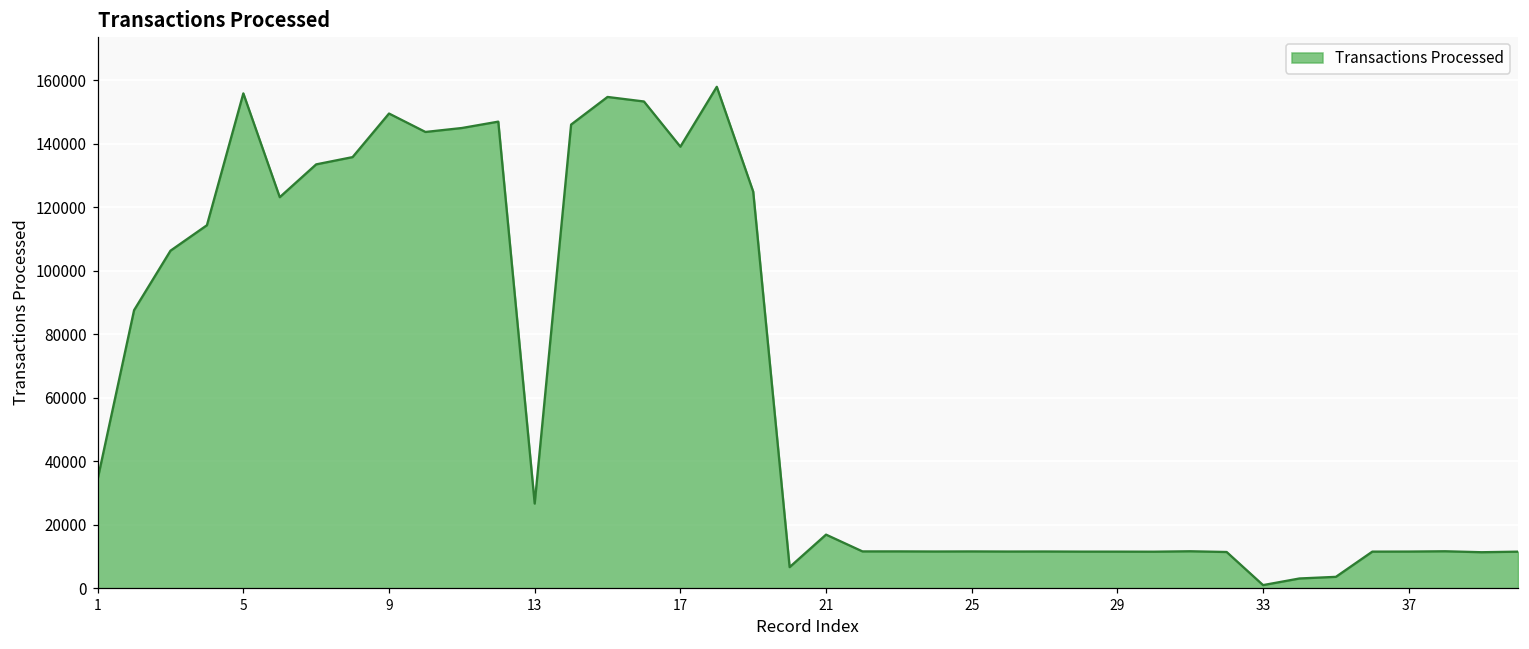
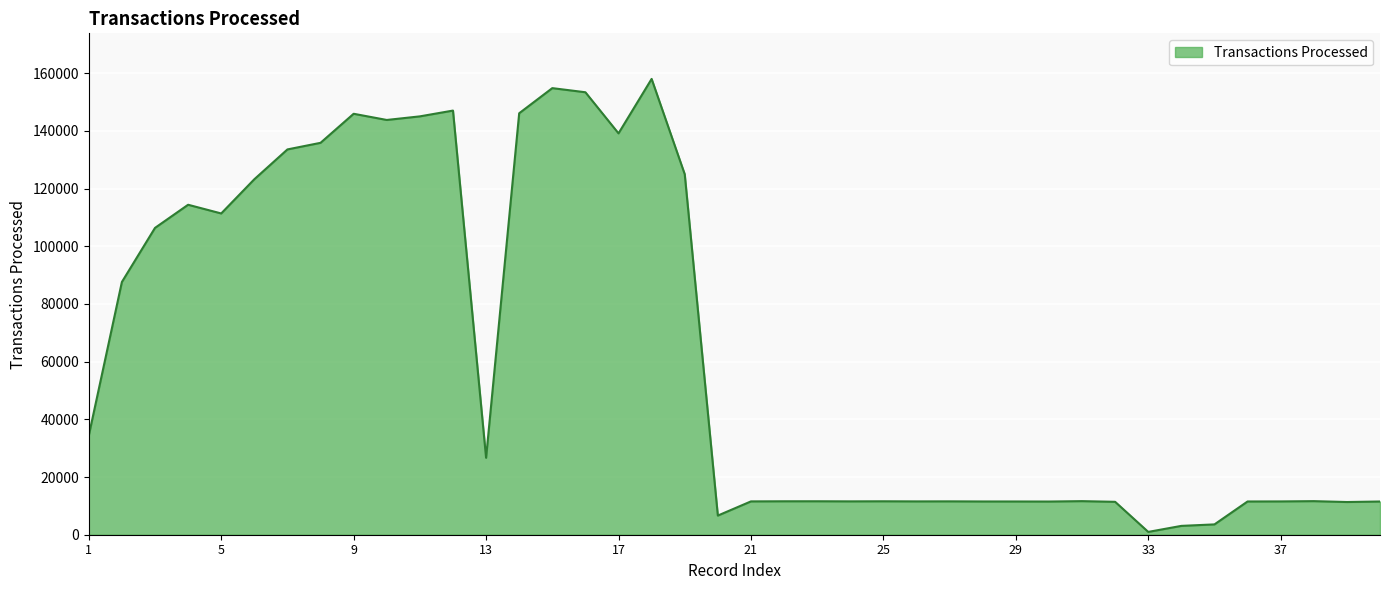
5: 156000 -> 111000
9: 150000 -> 146000
21: 17000 -> 12000
